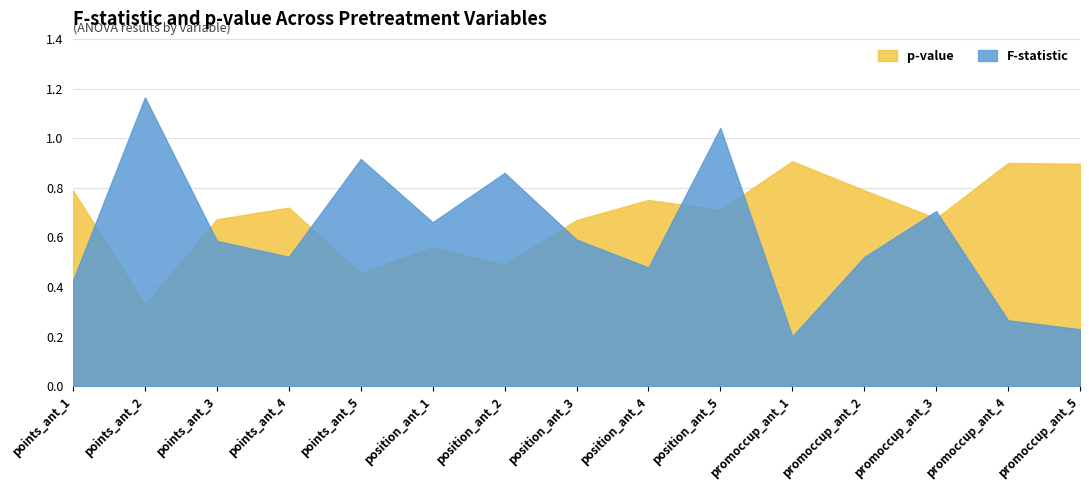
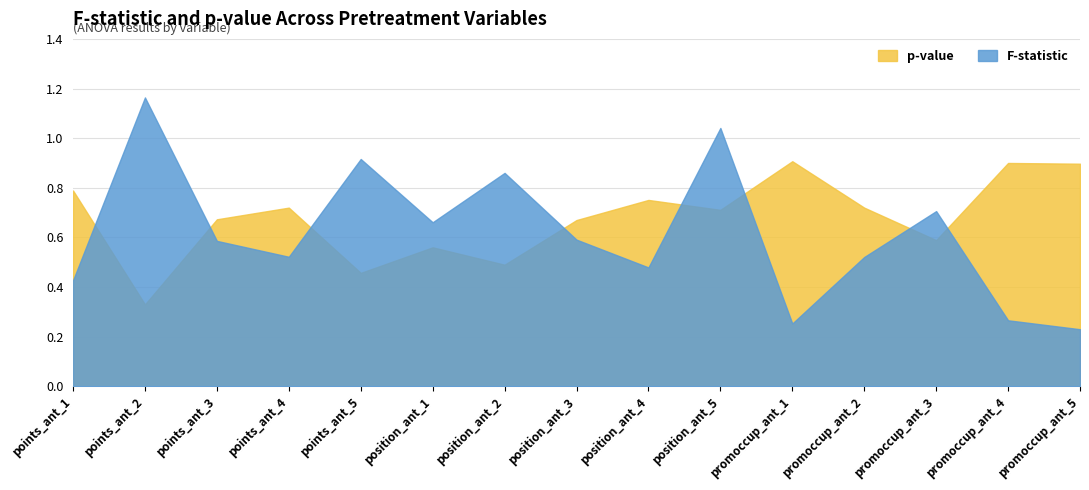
F-statistic, promoccup_ant_1: 0.20 -> 0.25
p-value, promoccup_ant_2: 0.79 -> 0.72
p-value, promoccup_ant_3: 0.68 -> 0.59
